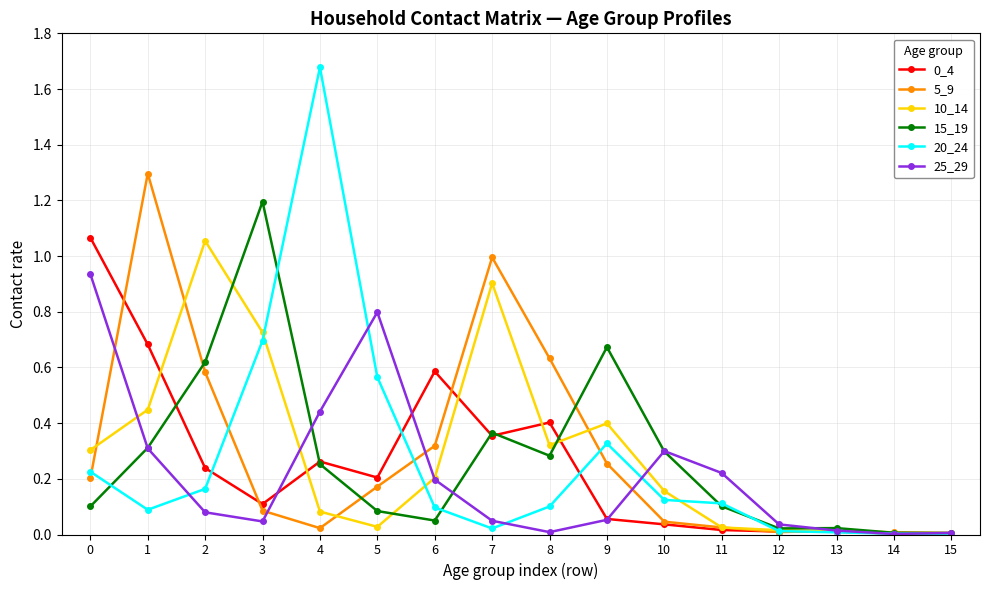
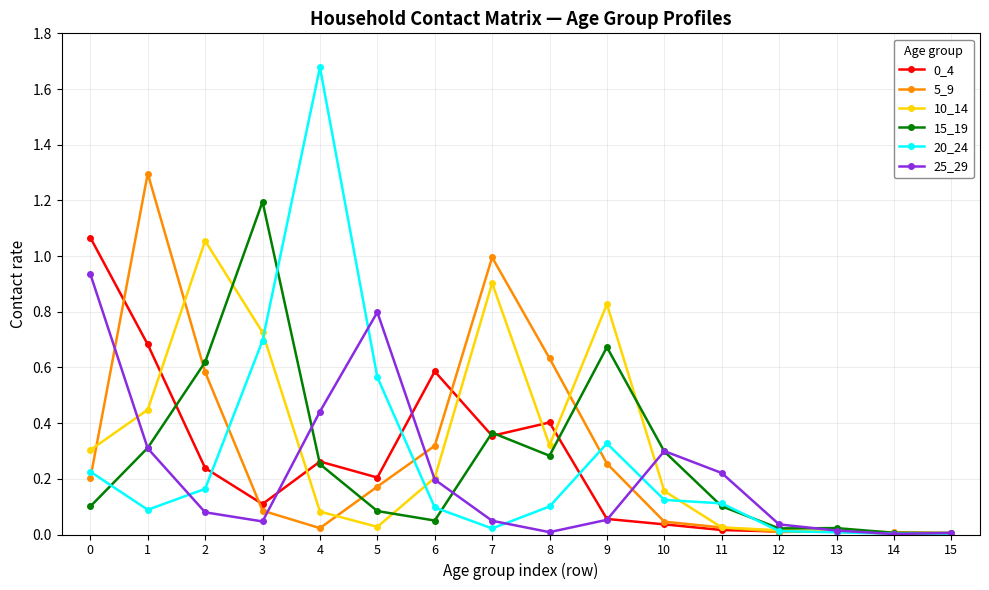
10_14, 9: 0.40 -> 0.83
